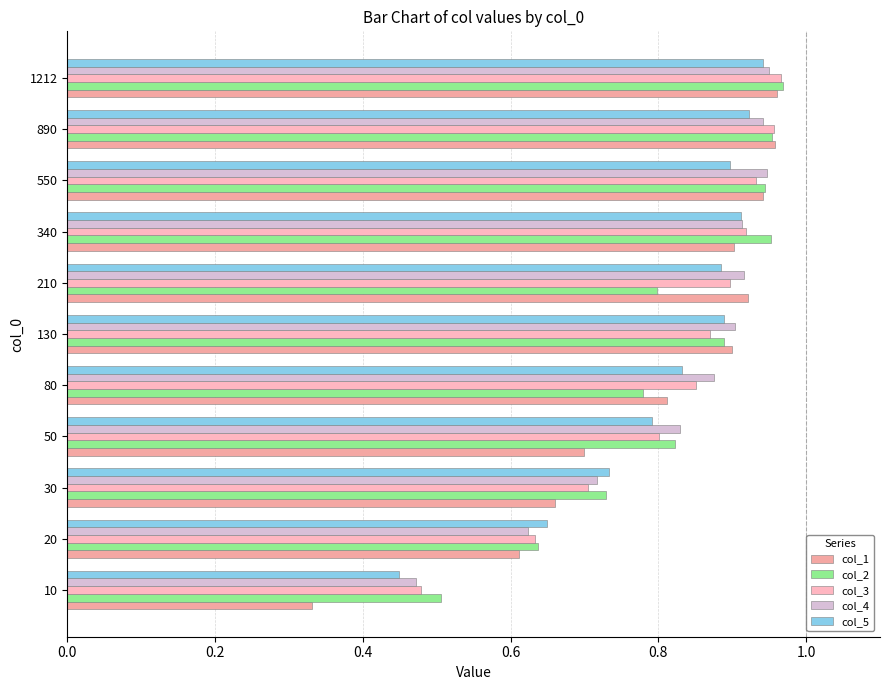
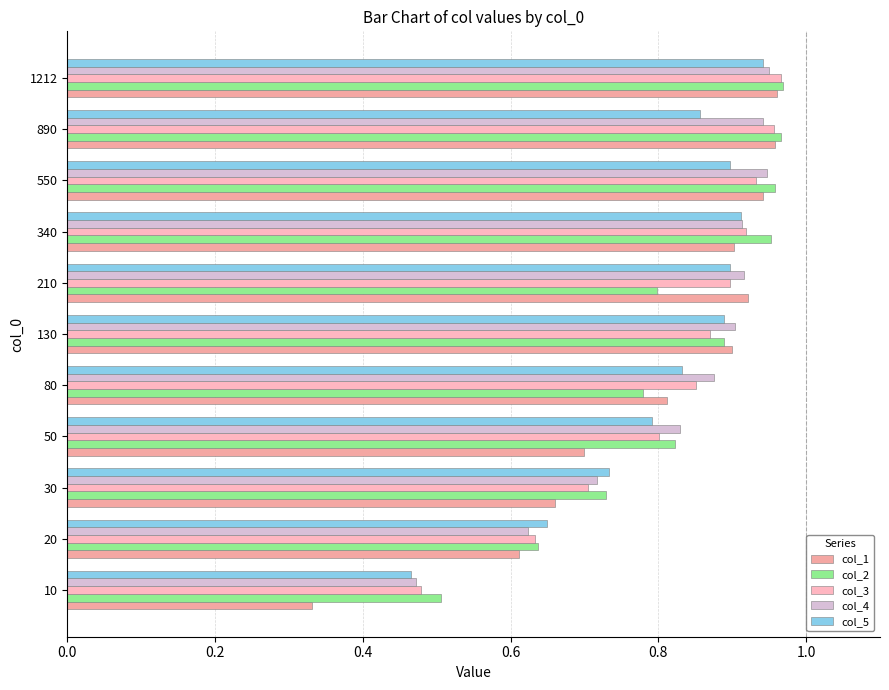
col_5, 890: 0.92 -> 0.86
col_2, 890: 0.95 -> 0.97
col_2, 550: 0.94 -> 0.96
col_5, 210: 0.89 -> 0.90
col_5, 10: 0.45 -> 0.47
